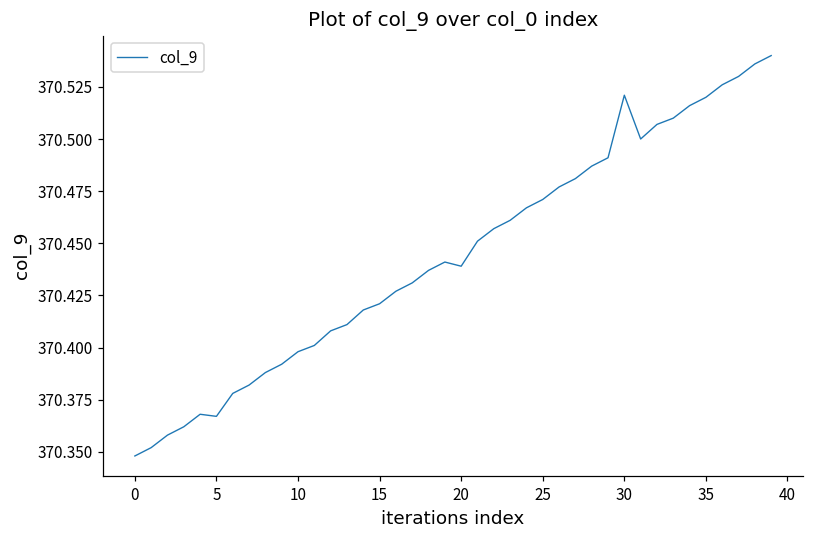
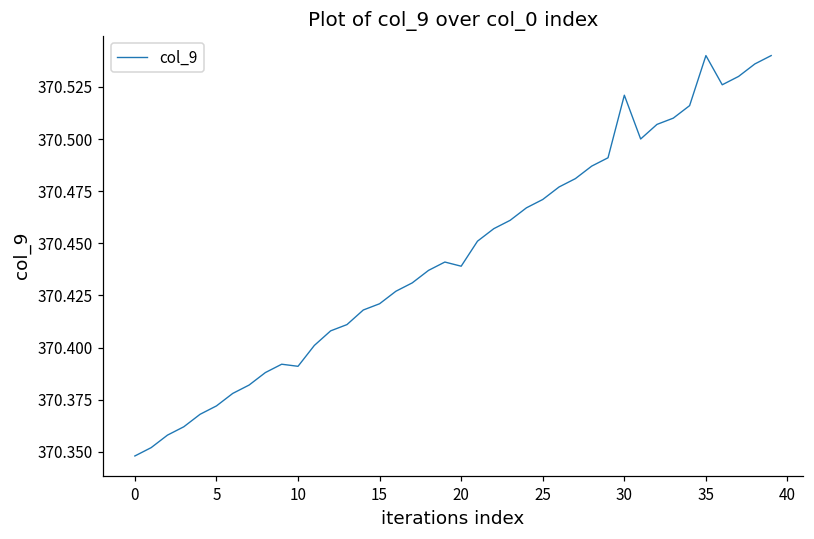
5: 370.367 -> 370.372
10: 370.398 -> 370.391
35: 370.52 -> 370.54
